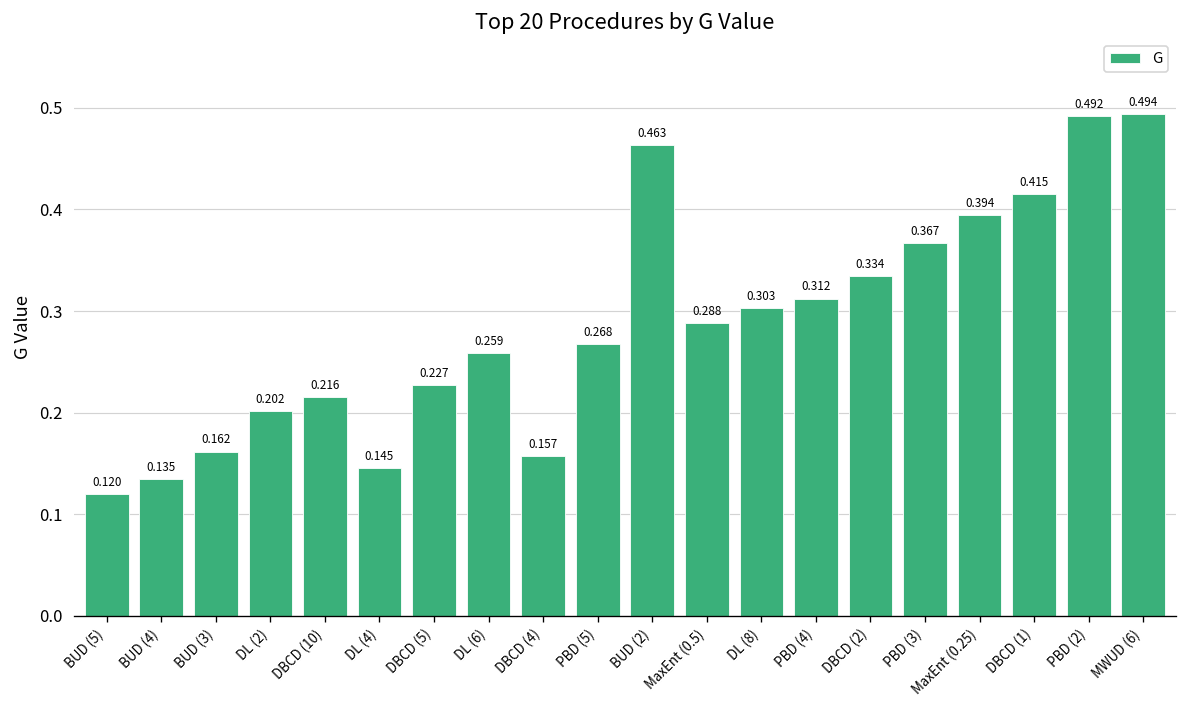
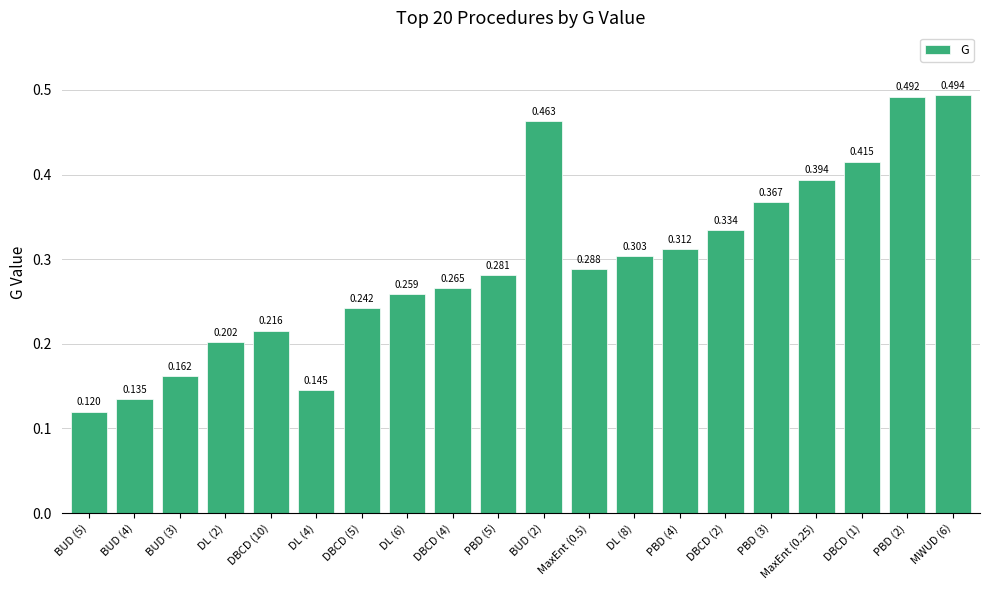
DBCD (5): 0.227 -> 0.242
DBCD (4): 0.157 -> 0.265
PBD (5): 0.268 -> 0.281
